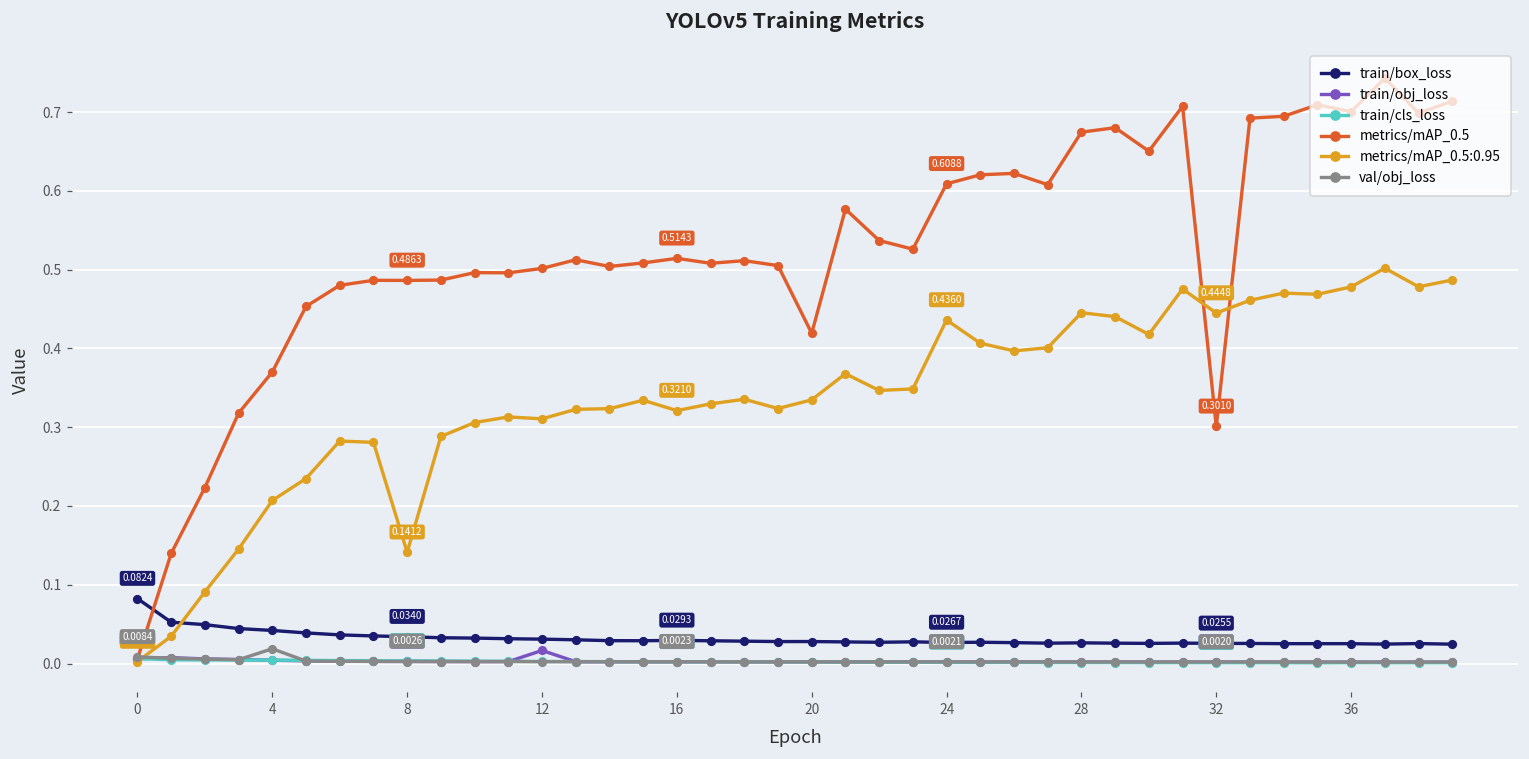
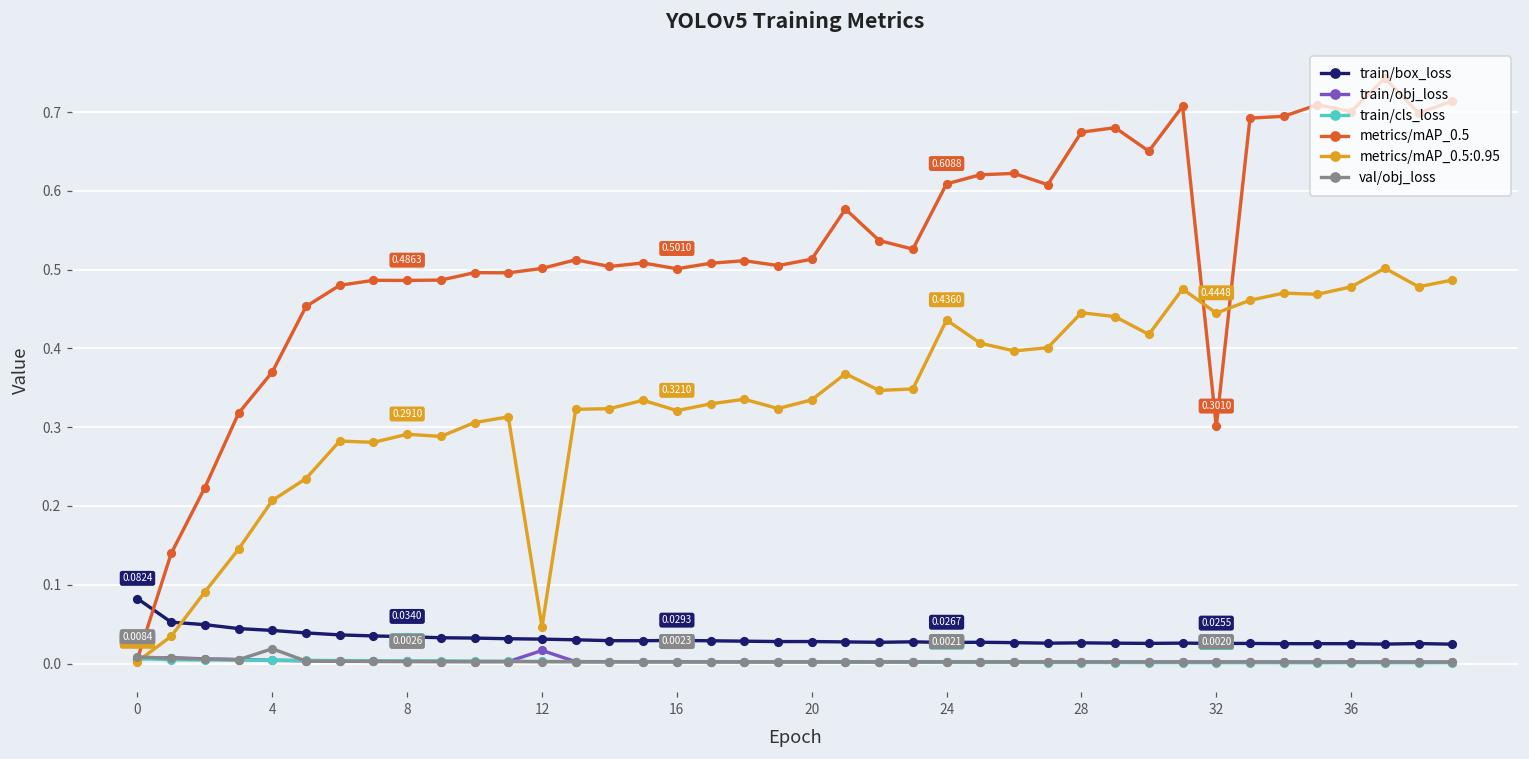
metrics/mAP_0.5:0.95, 8: 0.1412 -> 0.2910
metrics/mAP_0.5:0.95, 12: 0.31 -> 0.05
metrics/mAP_0.5, 16: 0.5143 -> 0.5010
metrics/mAP_0.5, 20: 0.42 -> 0.51
